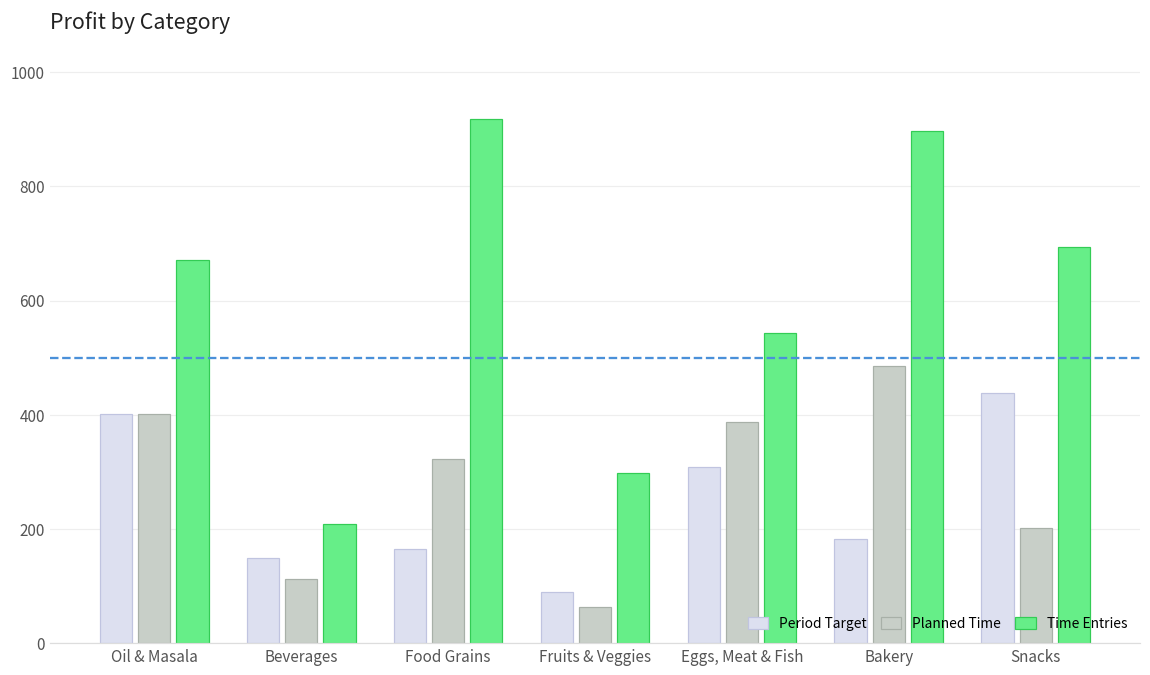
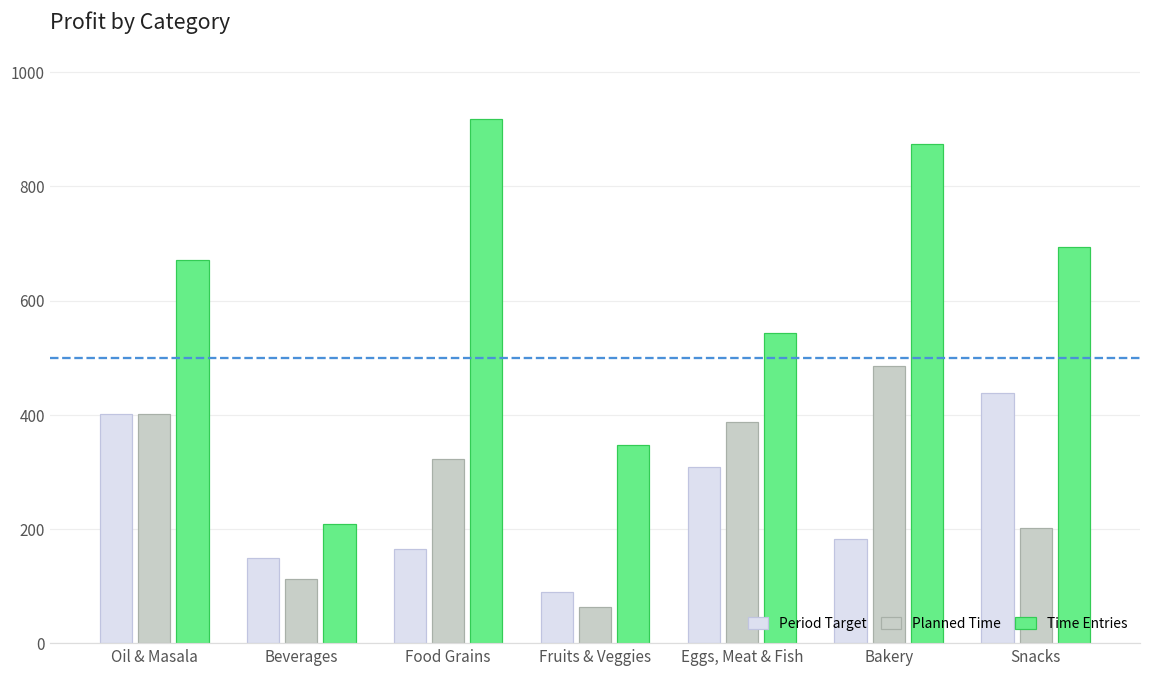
Time Entries, Fruits & Veggies: 300 -> 350
Time Entries, Bakery: 900 -> 870
